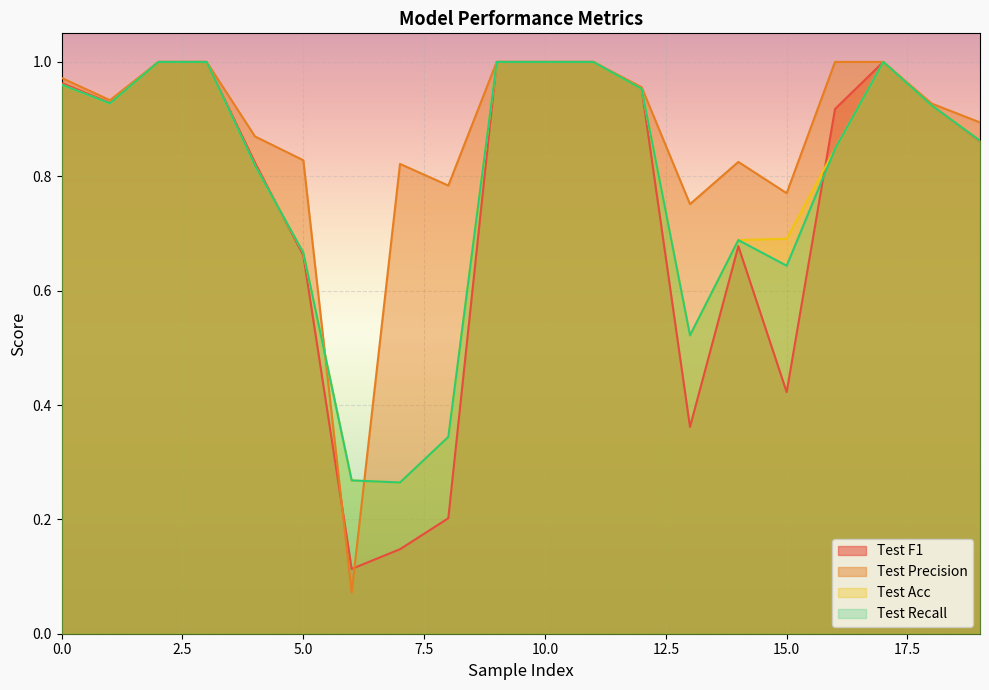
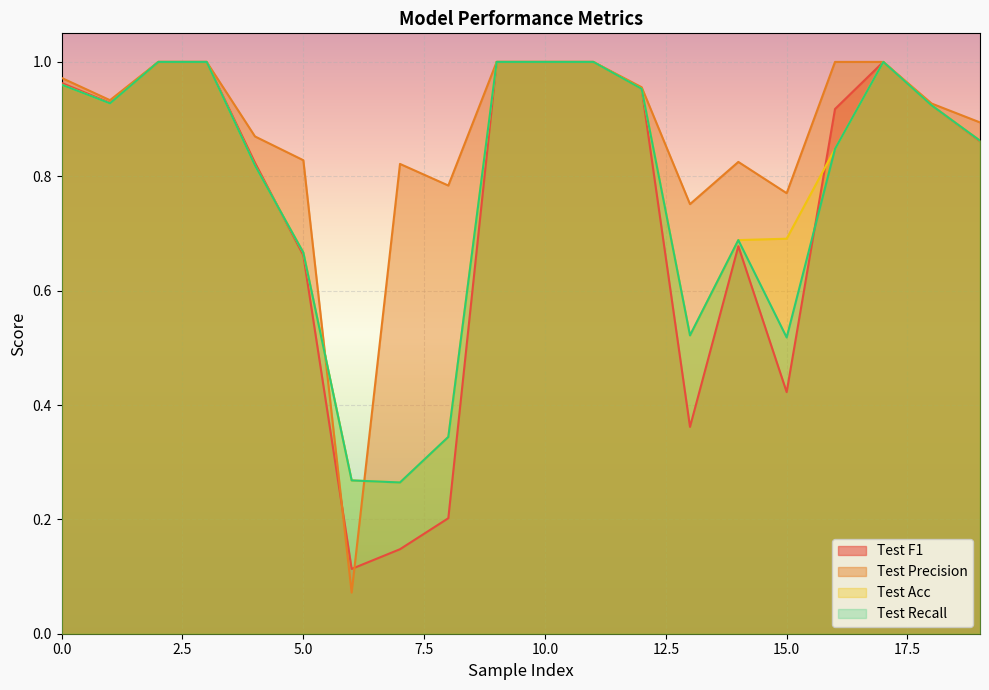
Test Recall, 15.0: 0.64 -> 0.52
